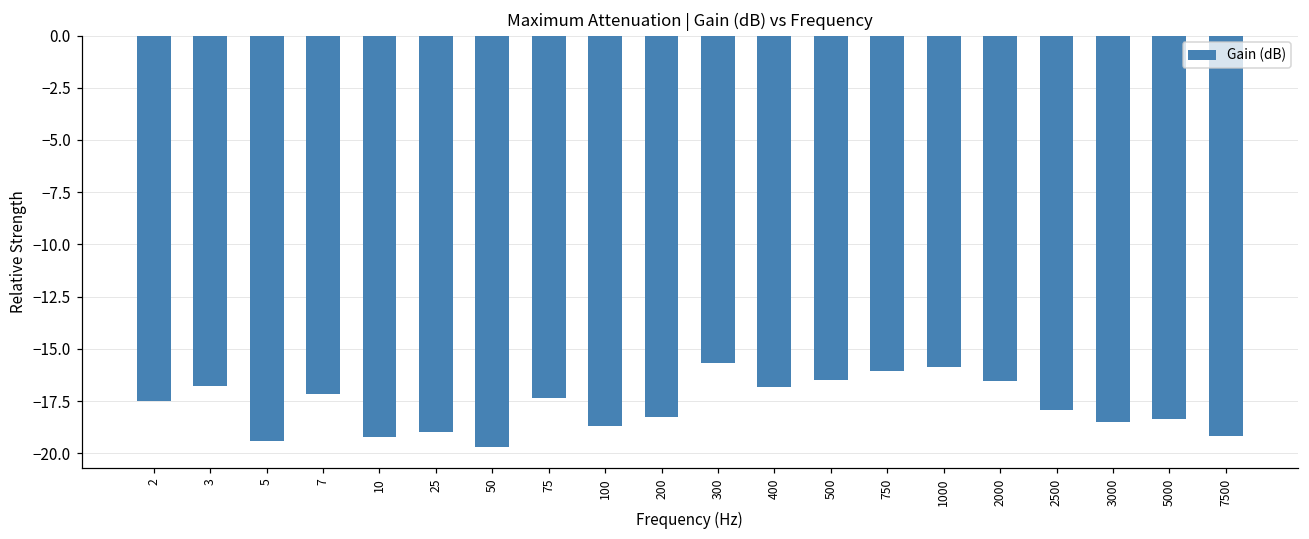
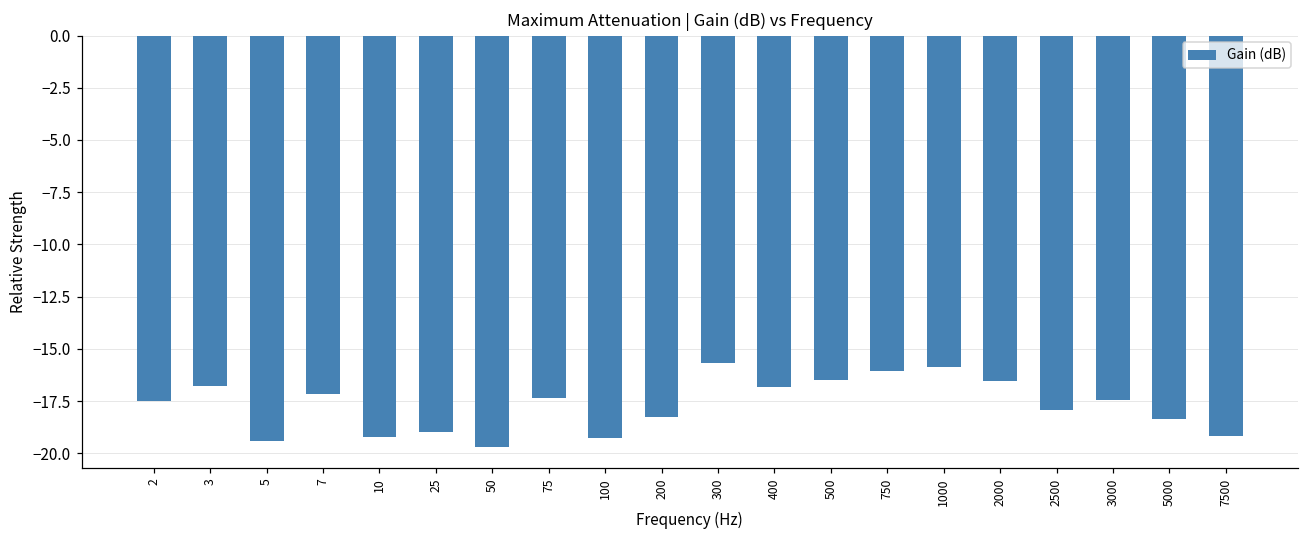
100: -18.7 -> -19.3
3000: -18.5 -> -17.5
